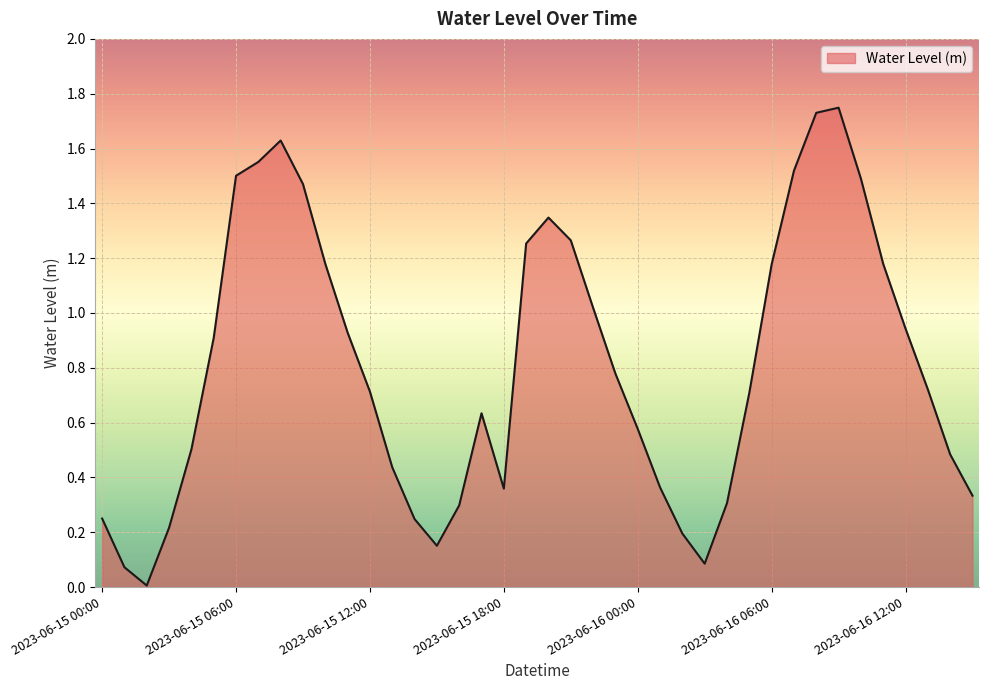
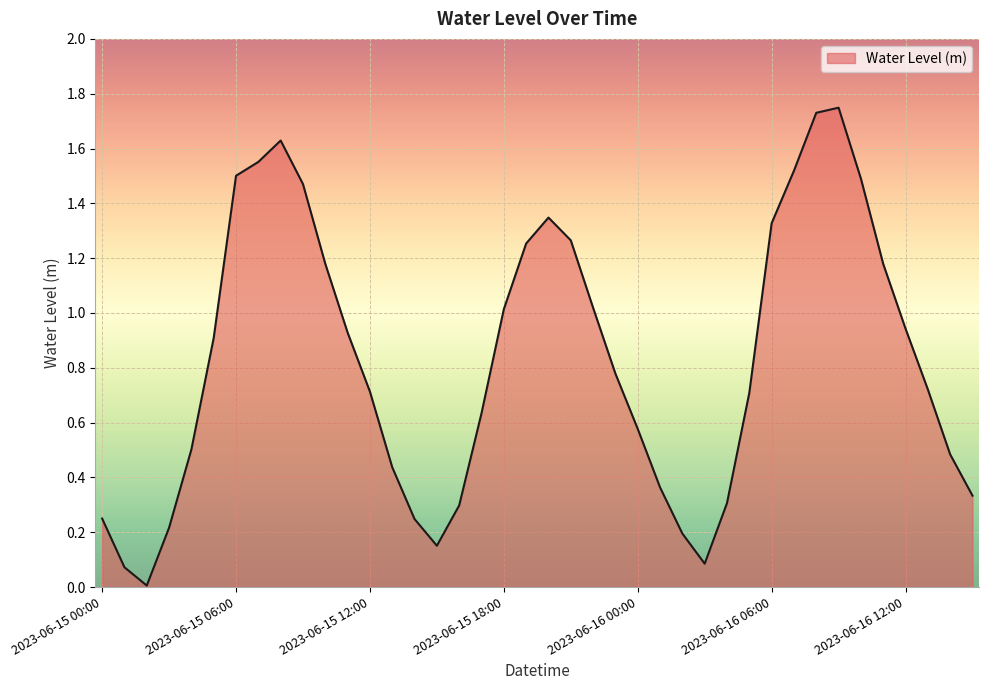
2023-06-15 18:00: 0.36 -> 1.01
2023-06-16 06:00: 1.18 -> 1.33
